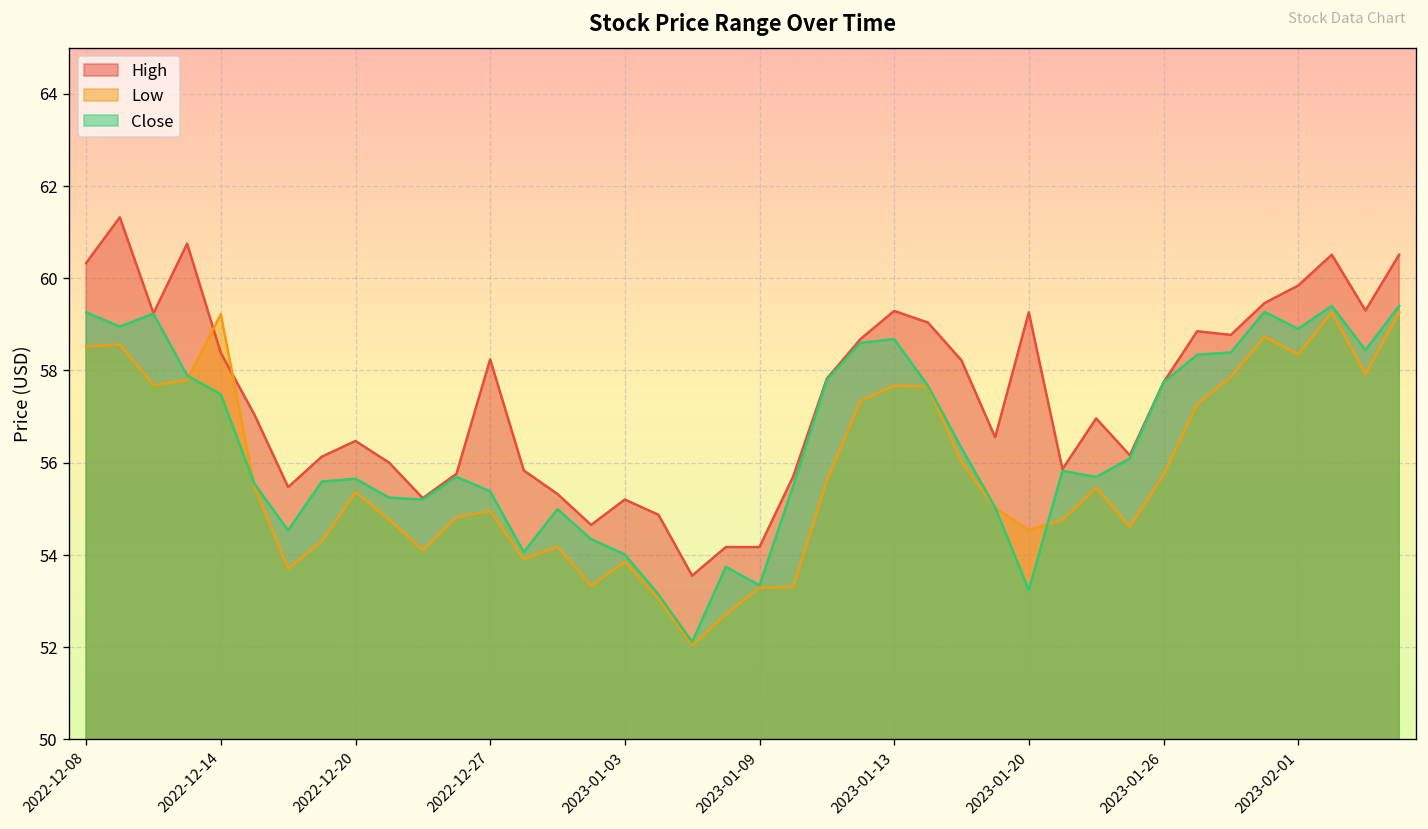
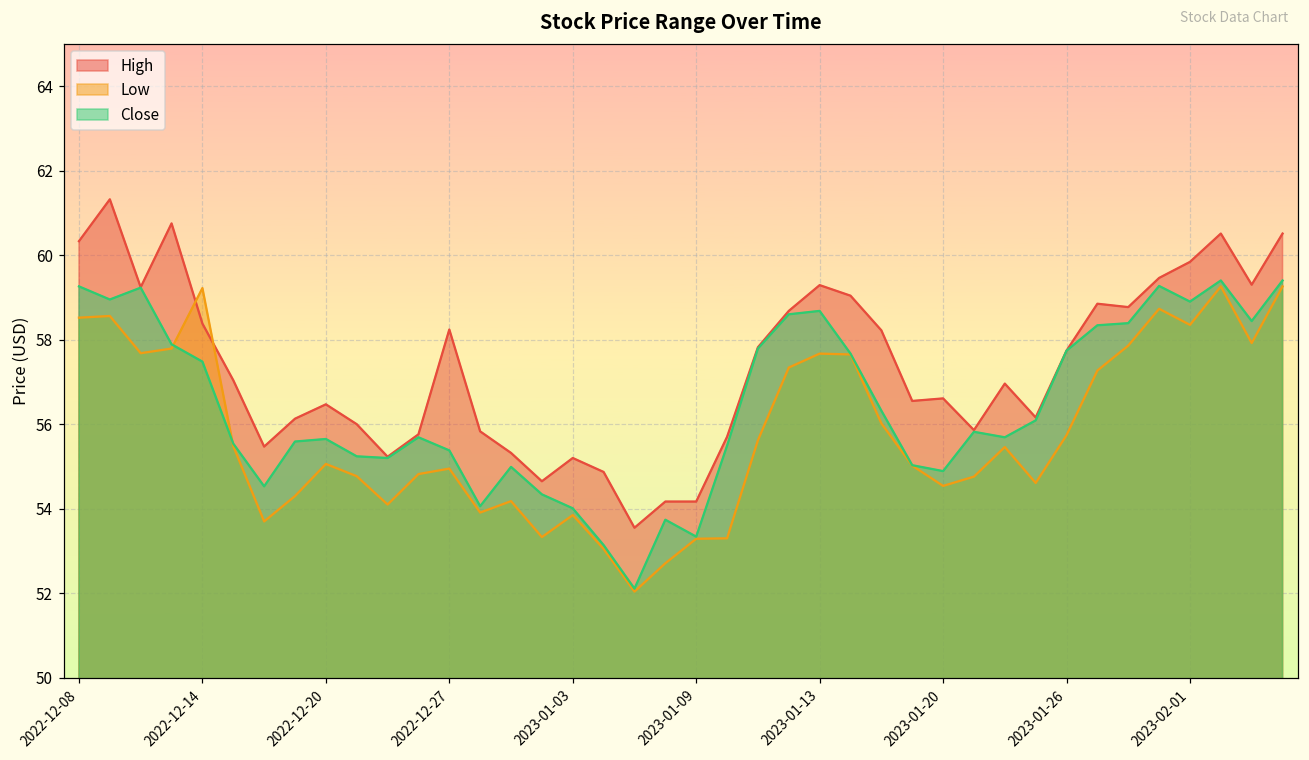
Low, 2022-12-20: 55.4 -> 55.1
High, 2023-01-20: 59.3 -> 56.6
Close, 2023-01-20: 53.2 -> 54.9
